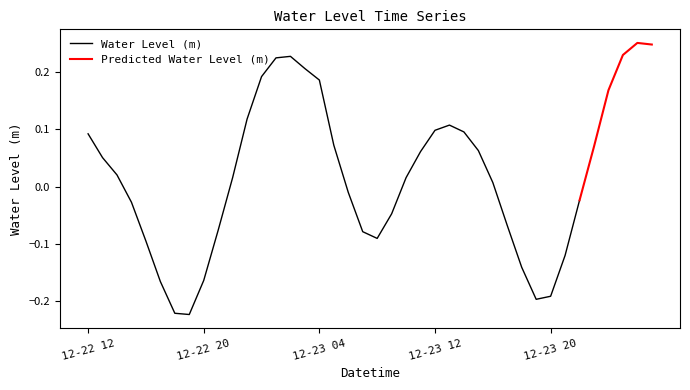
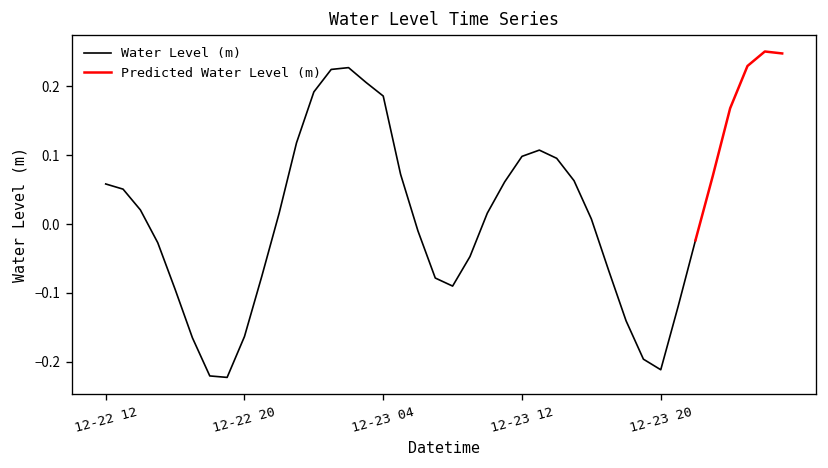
Water Level (m), 12-22 12: 0.09 -> 0.06
Water Level (m), 12-23 20: -0.19 -> -0.21
